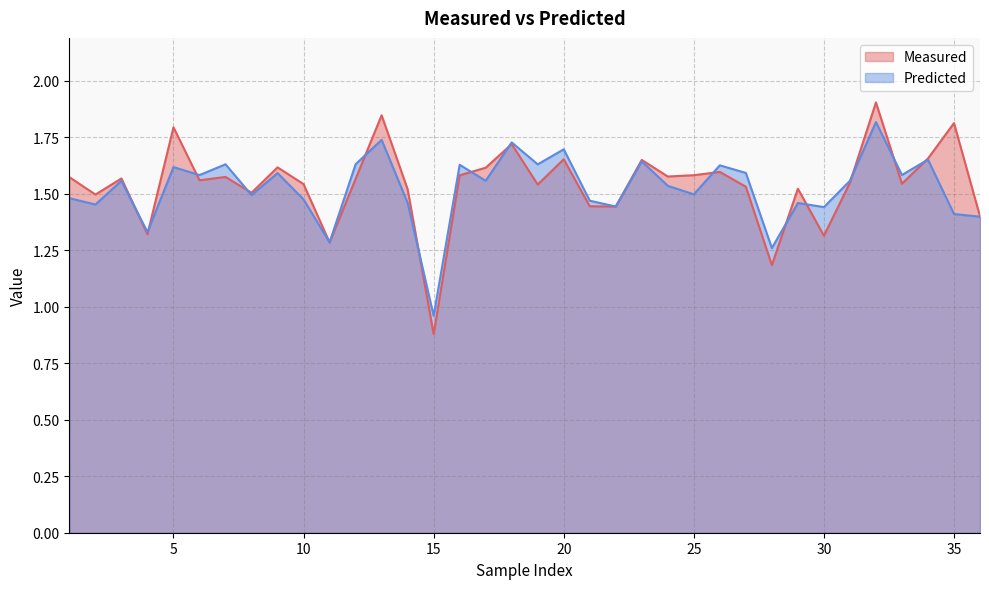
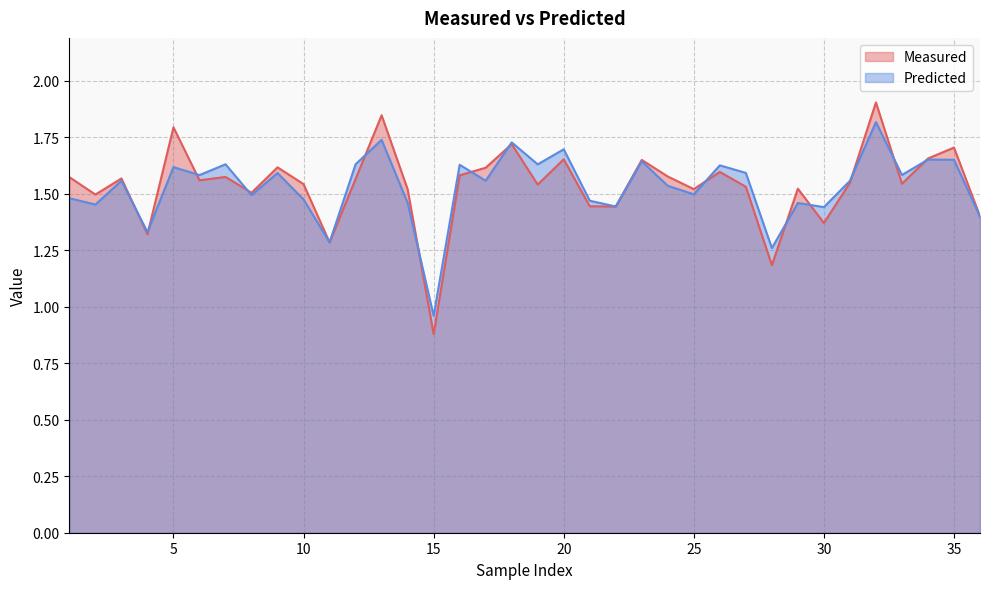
Measured, 25: 1.58 -> 1.52
Measured, 30: 1.32 -> 1.37
Measured, 35: 1.81 -> 1.71
Predicted, 35: 1.41 -> 1.65
